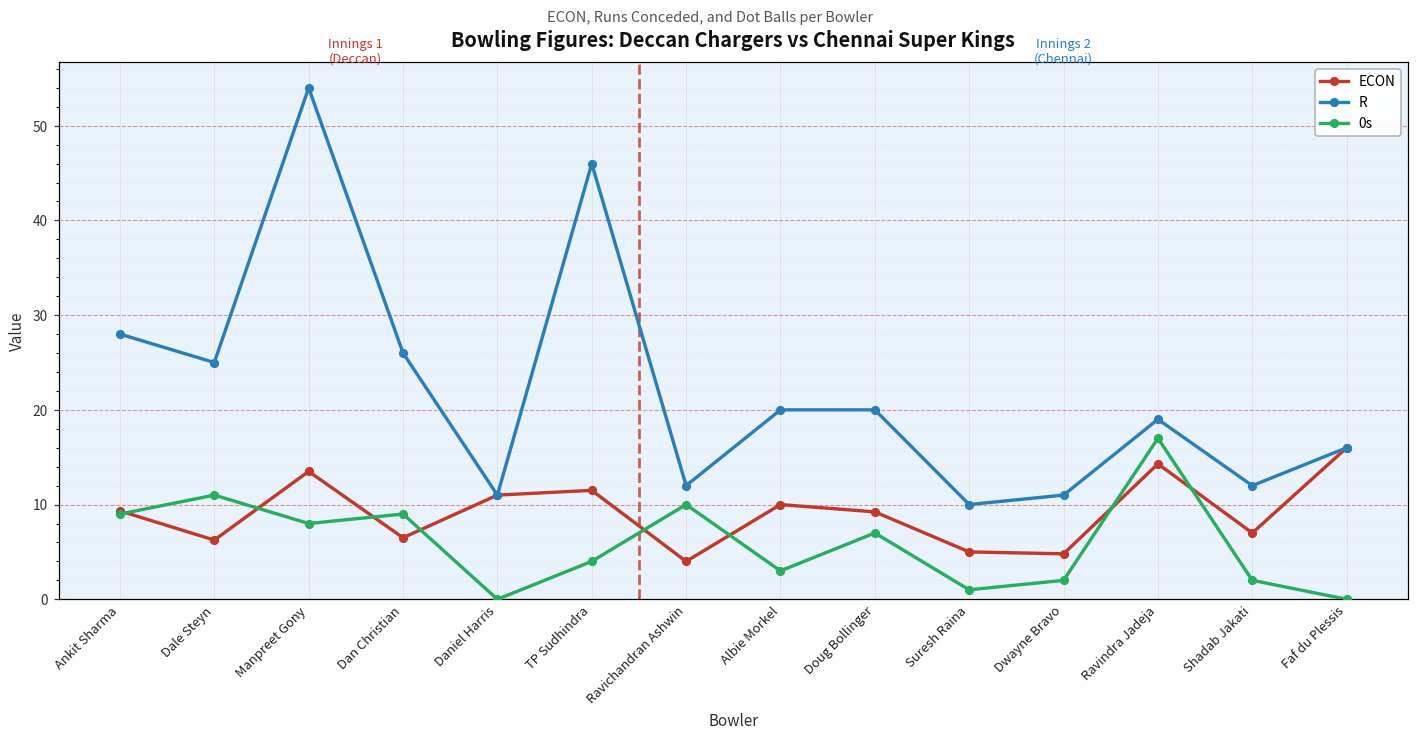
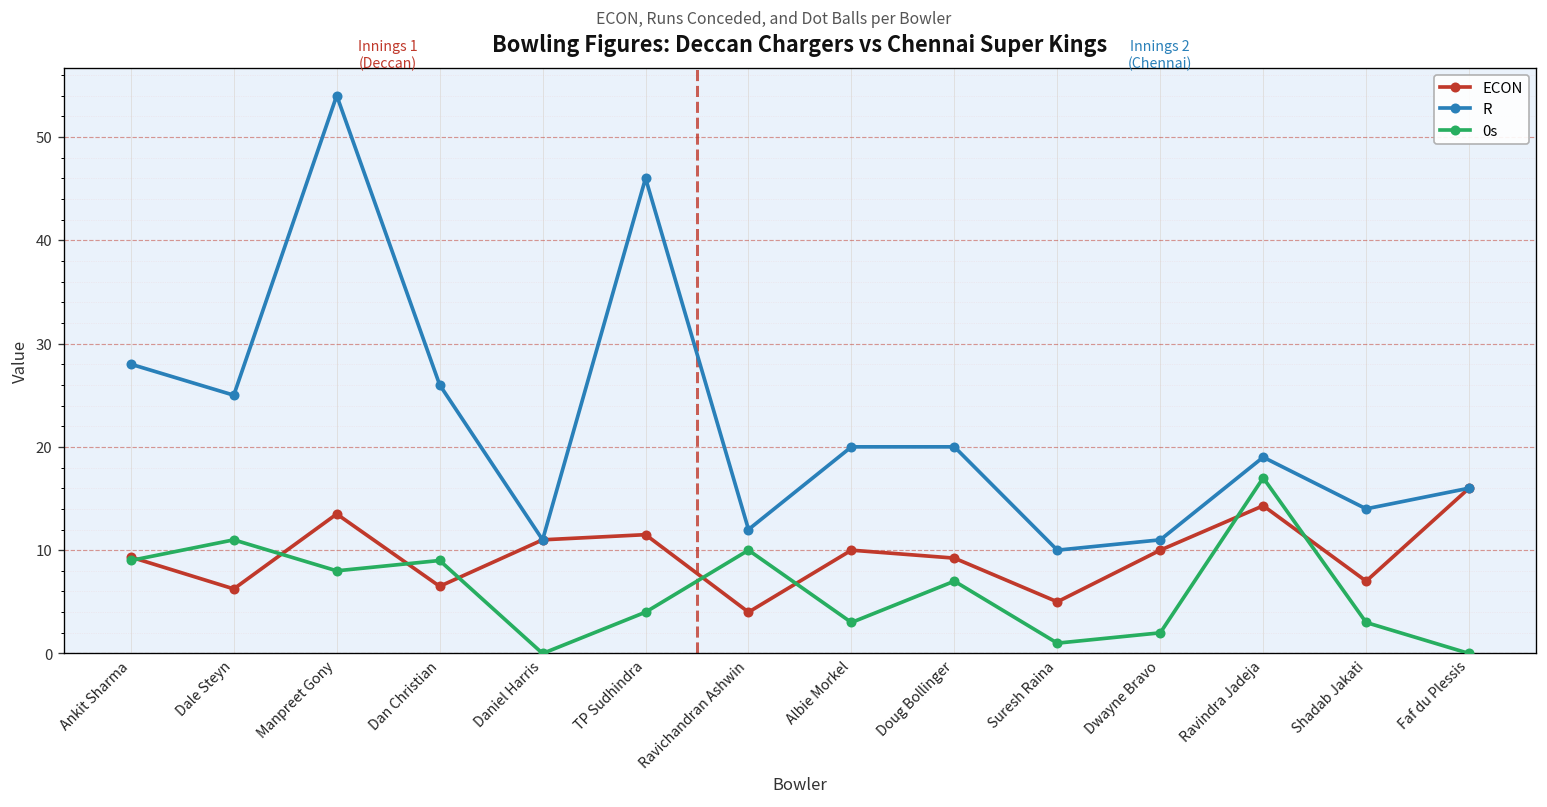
ECON, Dwayne Bravo: 5 -> 10
R, Shadab Jakati: 12 -> 14
0s, Shadab Jakati: 2 -> 3
